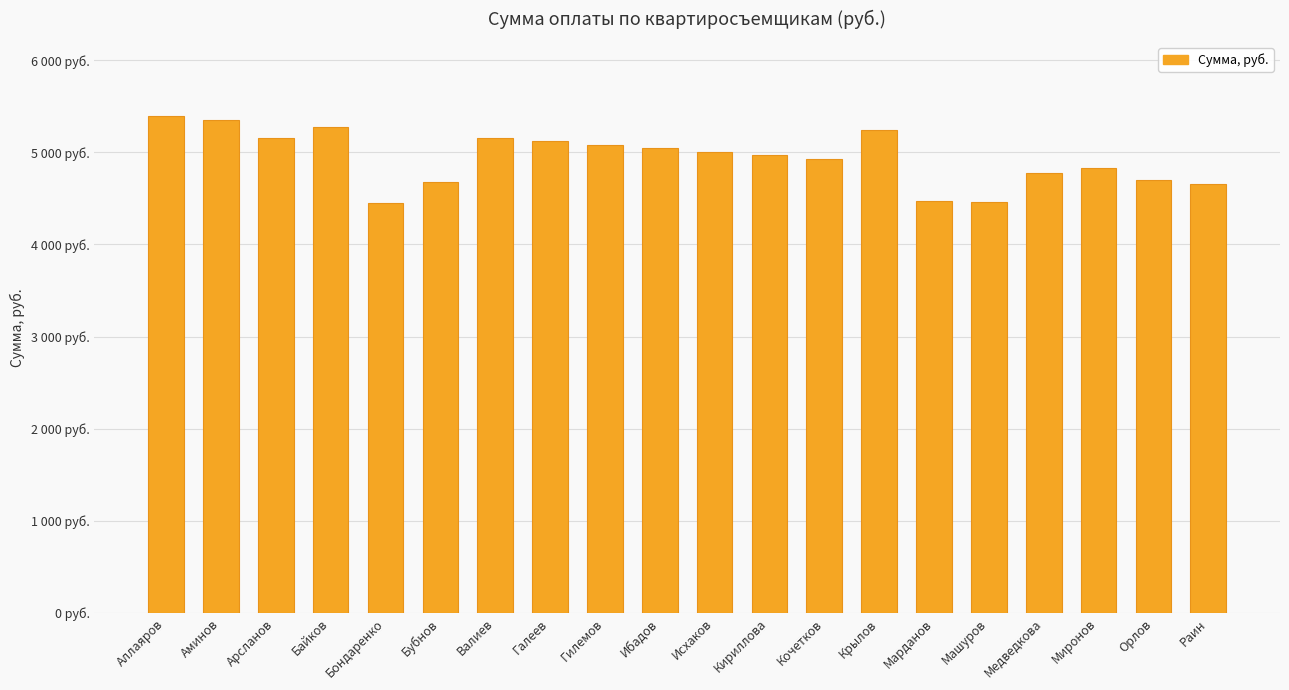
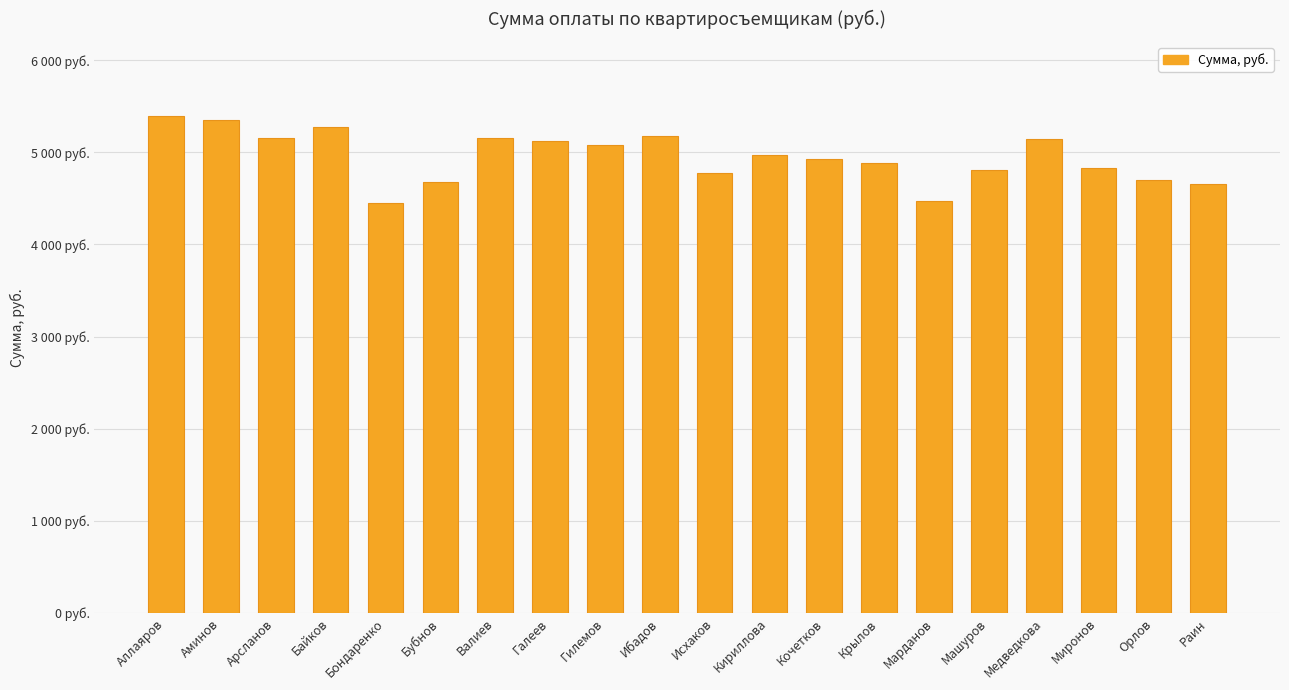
Ибадов: 5000 руб. -> 5200 руб.
Исхаков: 5000 руб. -> 4800 руб.
Крылов: 5200 руб. -> 4900 руб.
Машуров: 4500 руб. -> 4800 руб.
Медведкова: 4800 руб. -> 5100 руб.
